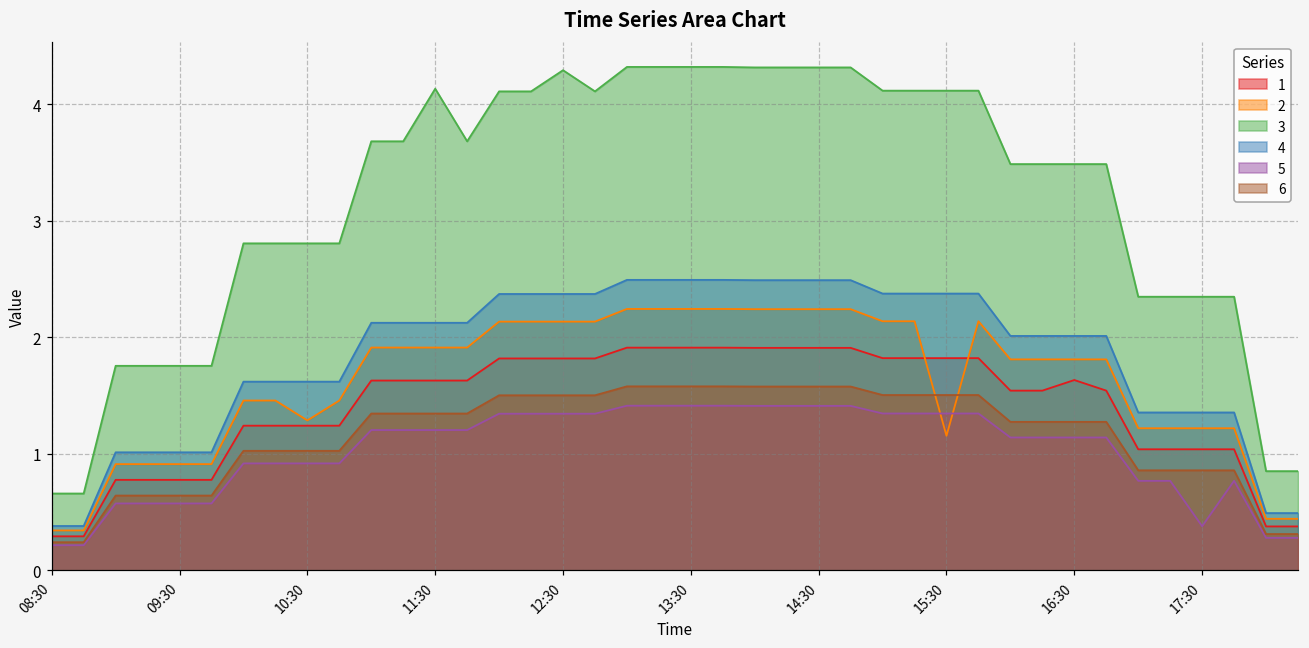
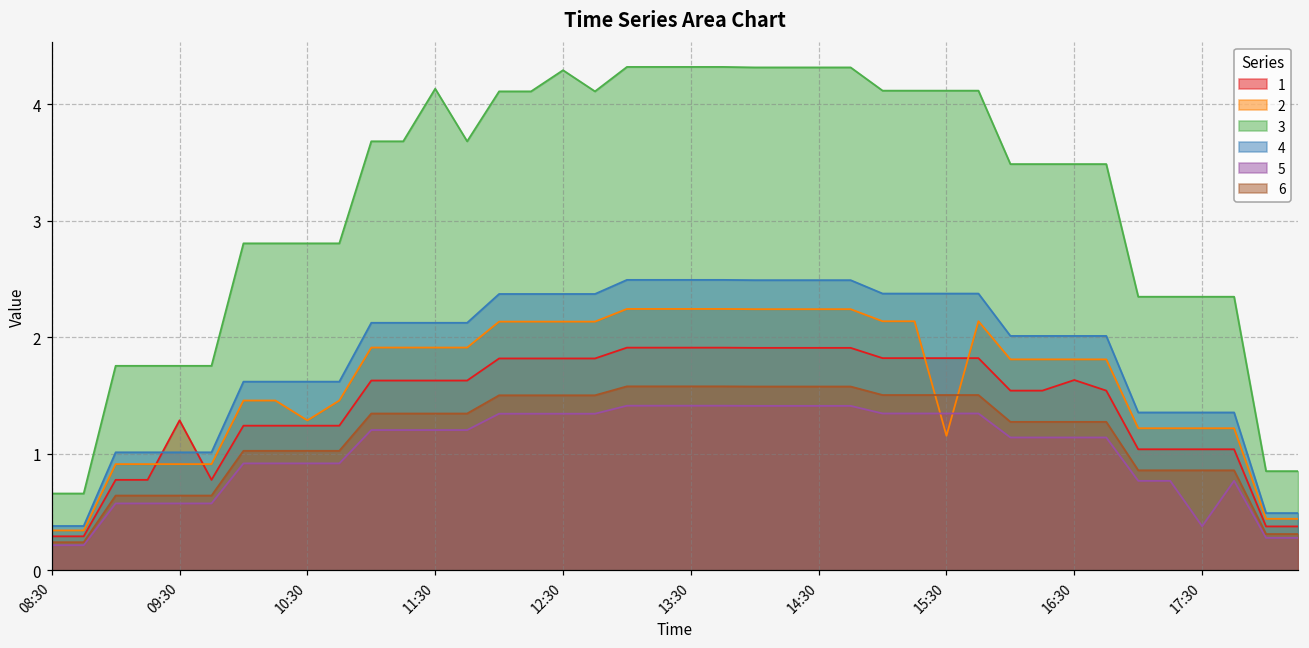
1, 09:30: 0.78 -> 1.29
